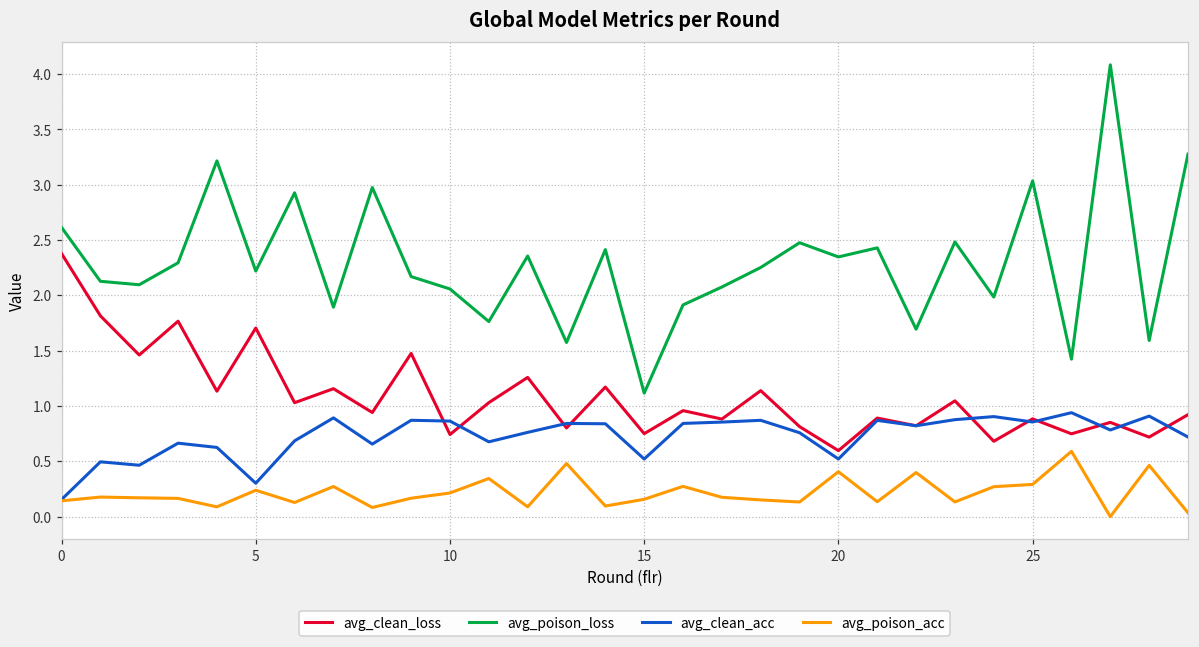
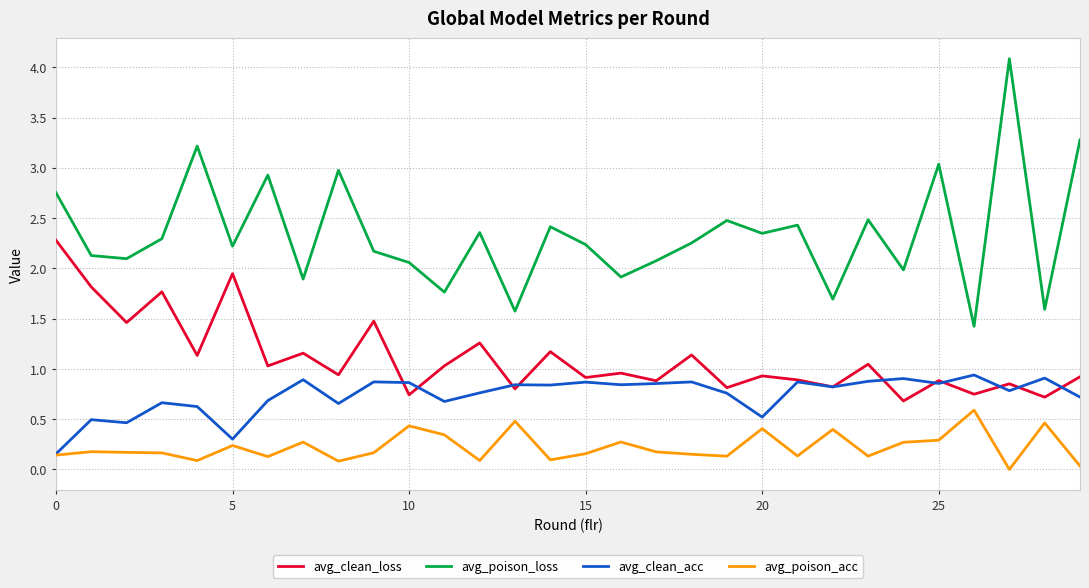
avg_clean_loss, 0: 2.38 -> 2.28
avg_poison_loss, 0: 2.62 -> 2.75
avg_clean_loss, 5: 1.70 -> 1.95
avg_poison_acc, 10: 0.21 -> 0.43
avg_clean_loss, 15: 0.75 -> 0.91
avg_poison_loss, 15: 1.12 -> 2.24
avg_clean_acc, 15: 0.52 -> 0.87
avg_clean_loss, 20: 0.60 -> 0.93
